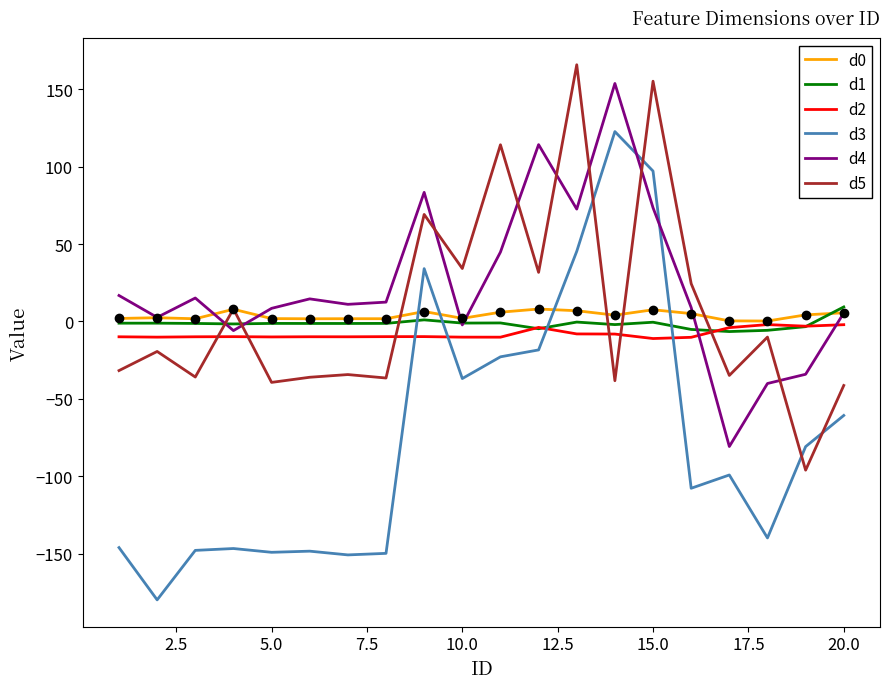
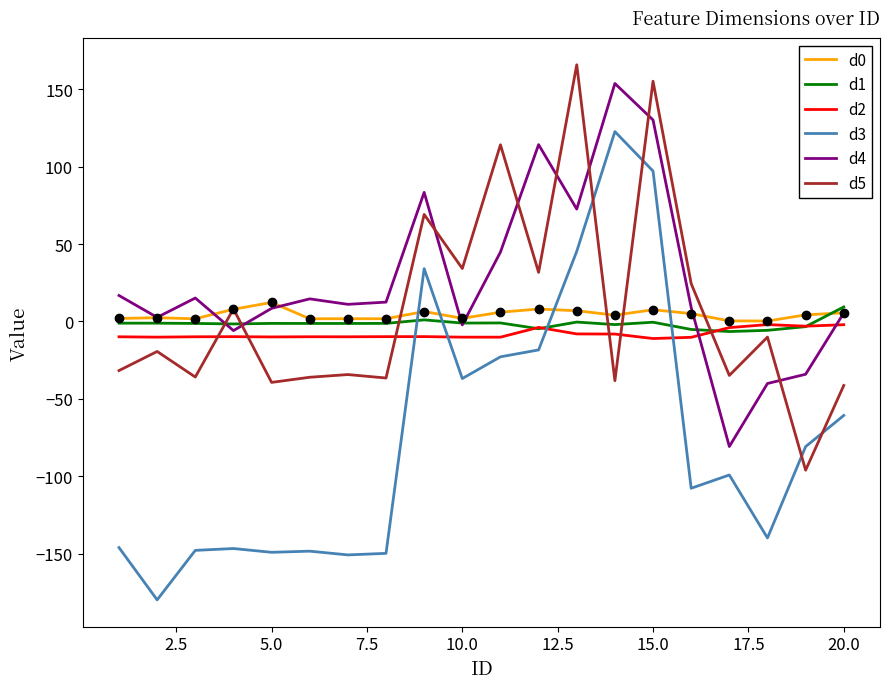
d0, 5.0: 2 -> 12
d4, 15.0: 73 -> 130
